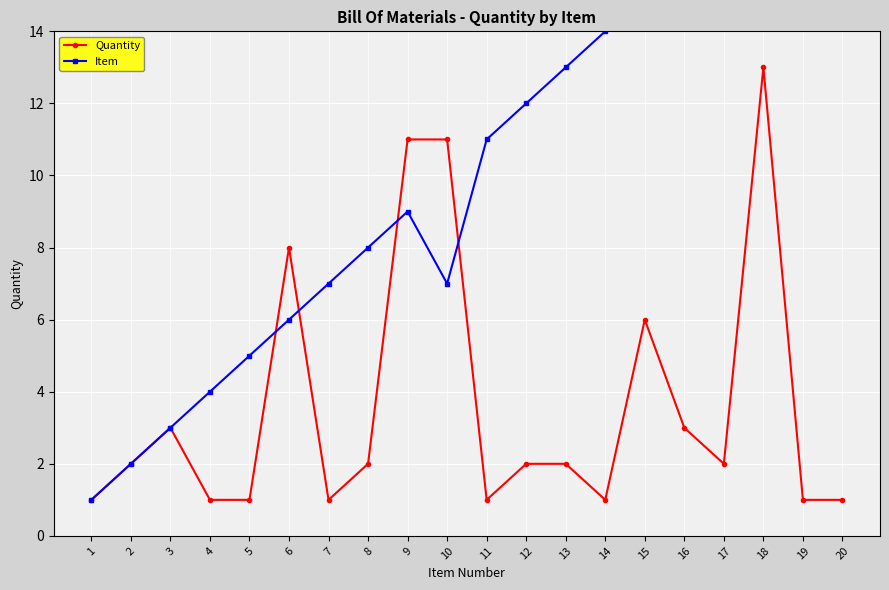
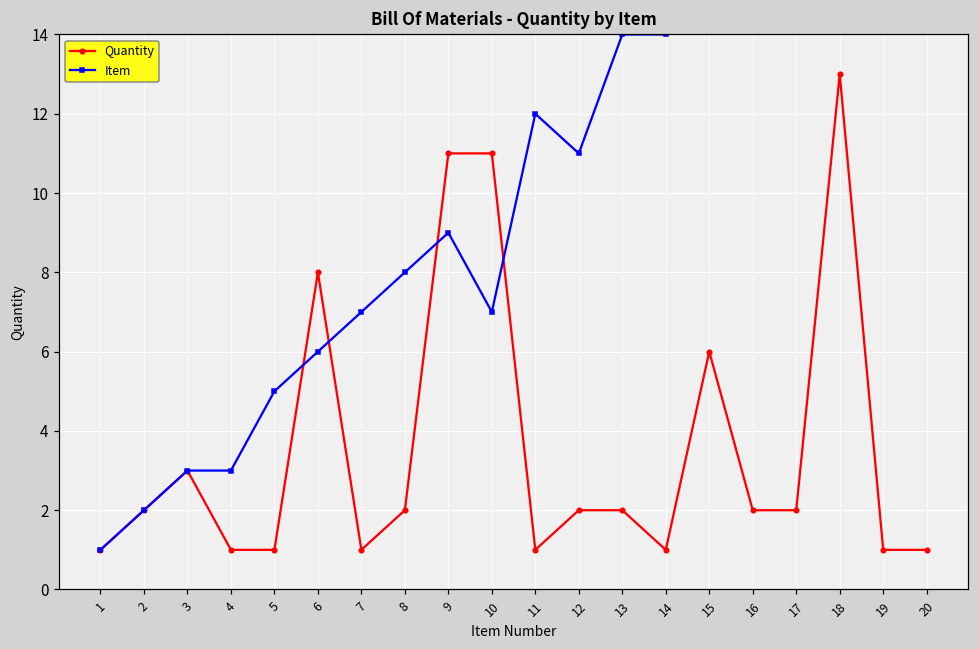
Item, 4: 4 -> 3
Item, 11: 11 -> 12
Item, 12: 12 -> 11
Item, 13: 13 -> 14
Quantity, 16: 3 -> 2
